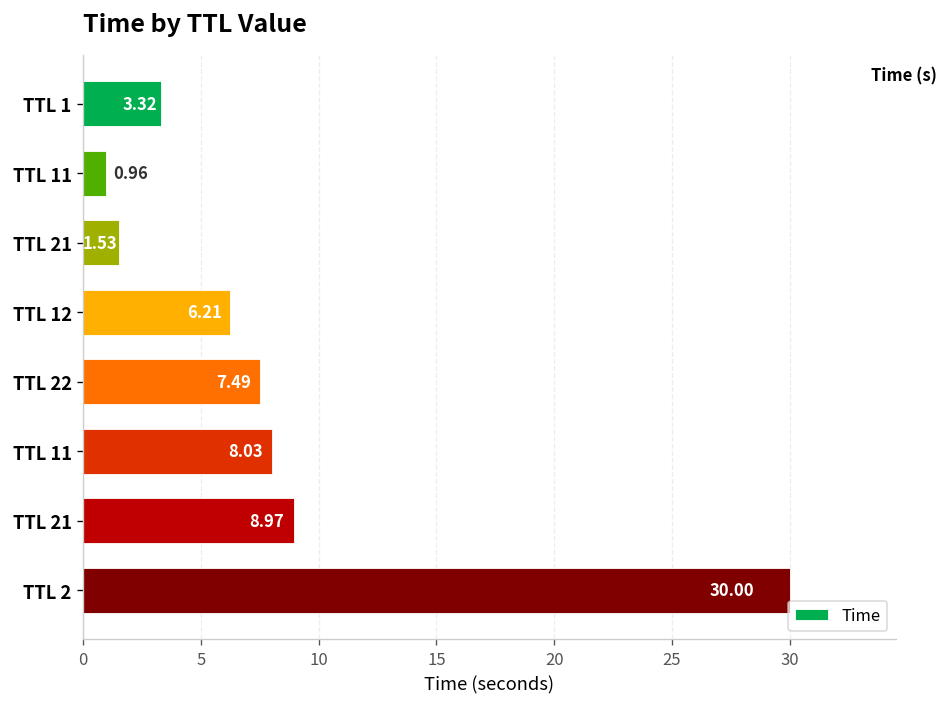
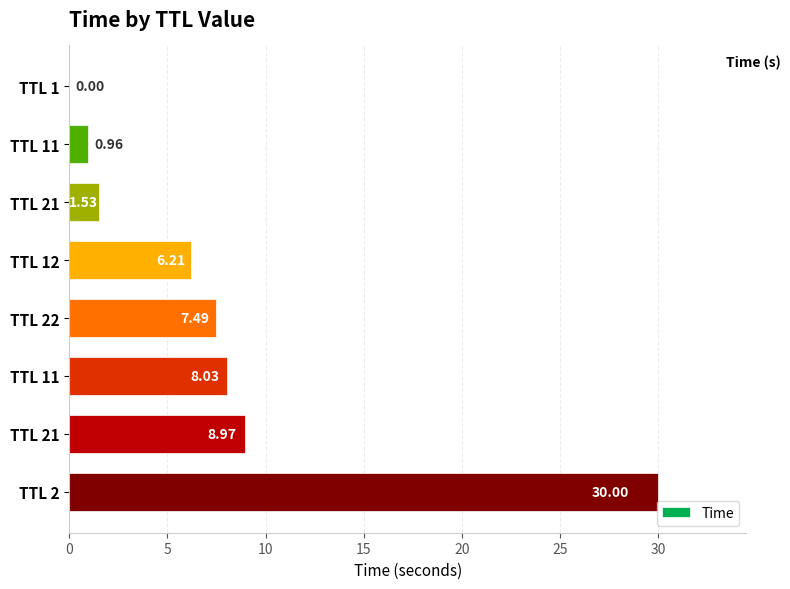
TTL 1: 3.32 -> 0.00
